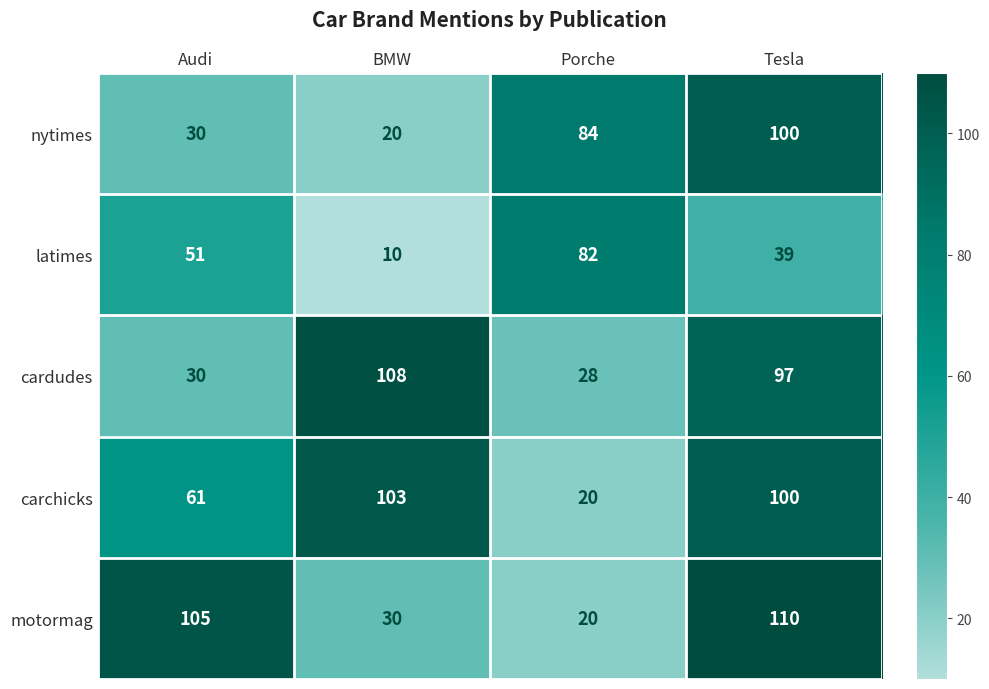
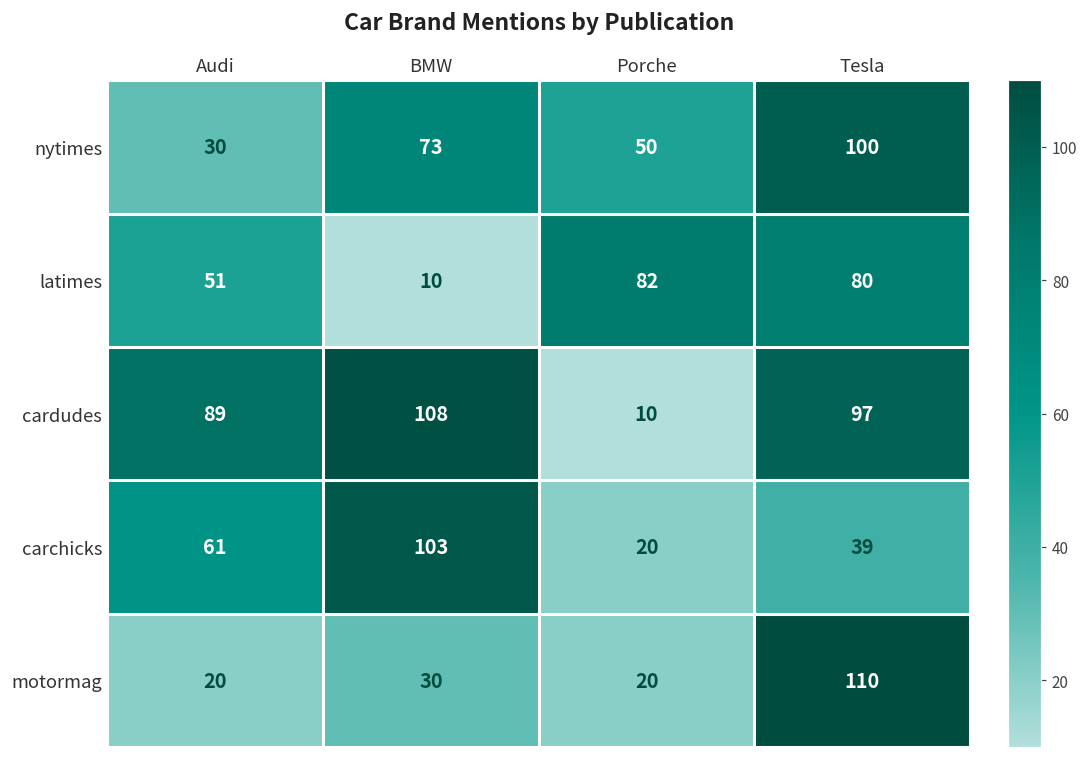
nytimes, BMW: 20 -> 73
nytimes, Porche: 84 -> 50
latimes, Tesla: 39 -> 80
cardudes, Audi: 30 -> 89
cardudes, Porche: 28 -> 10
carchicks, Tesla: 100 -> 39
motormag, Audi: 105 -> 20
